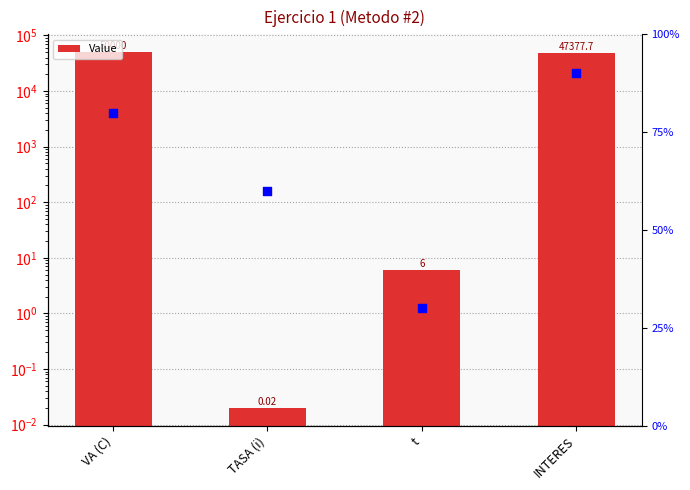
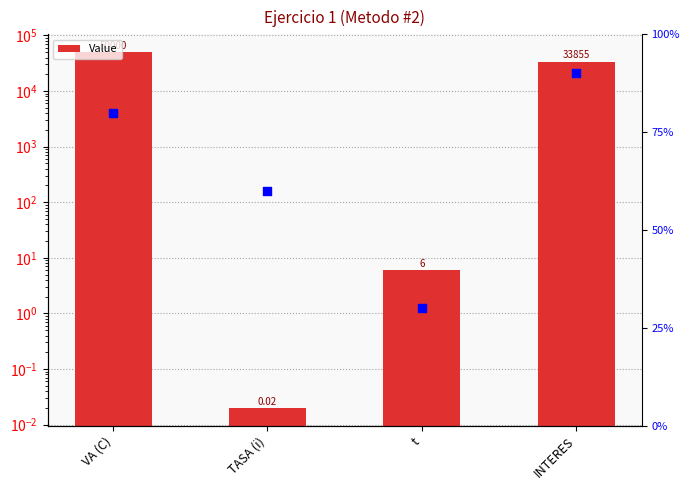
Value, INTERES: 47377.7 -> 33855
